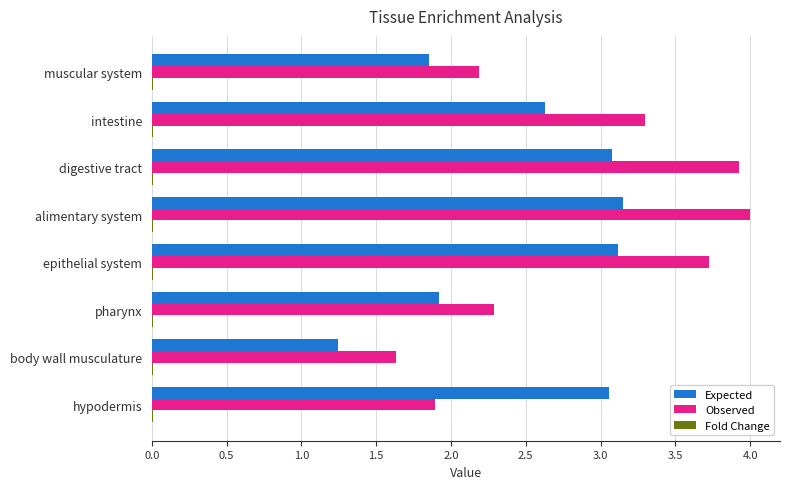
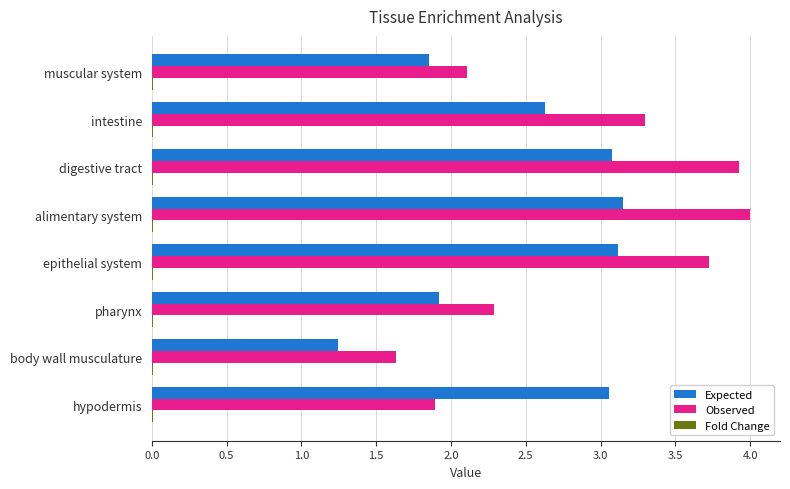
Observed, muscular system: 2.19 -> 2.11
